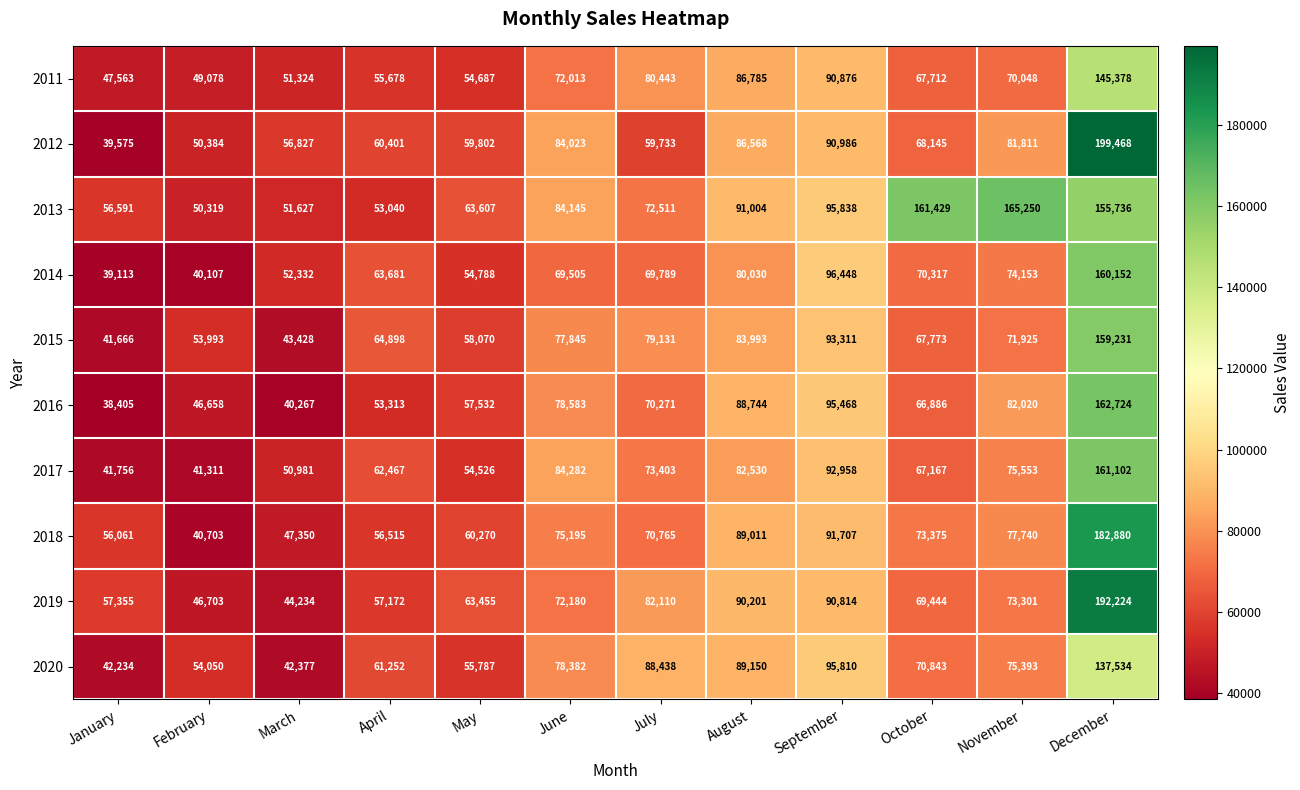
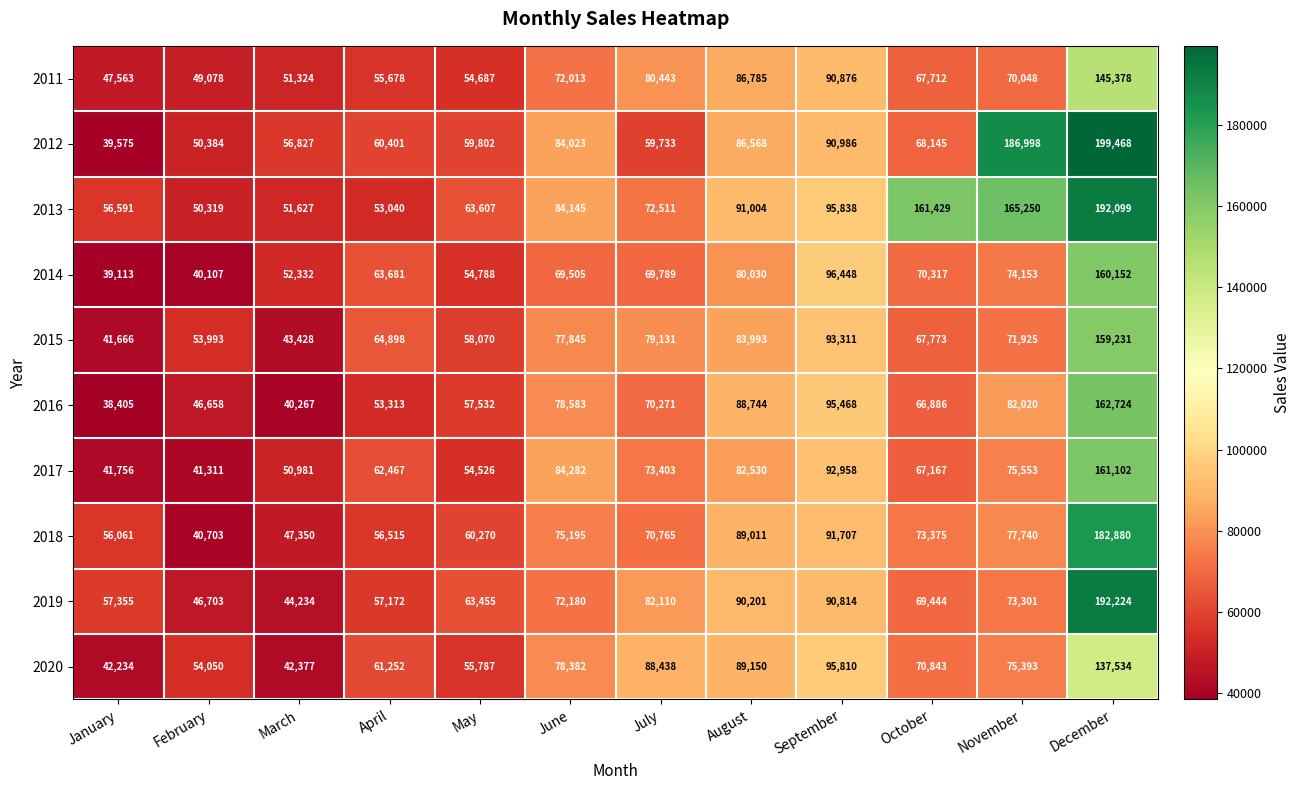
2012, November: 81,811 -> 186,998
2013, December: 155,736 -> 192,099
